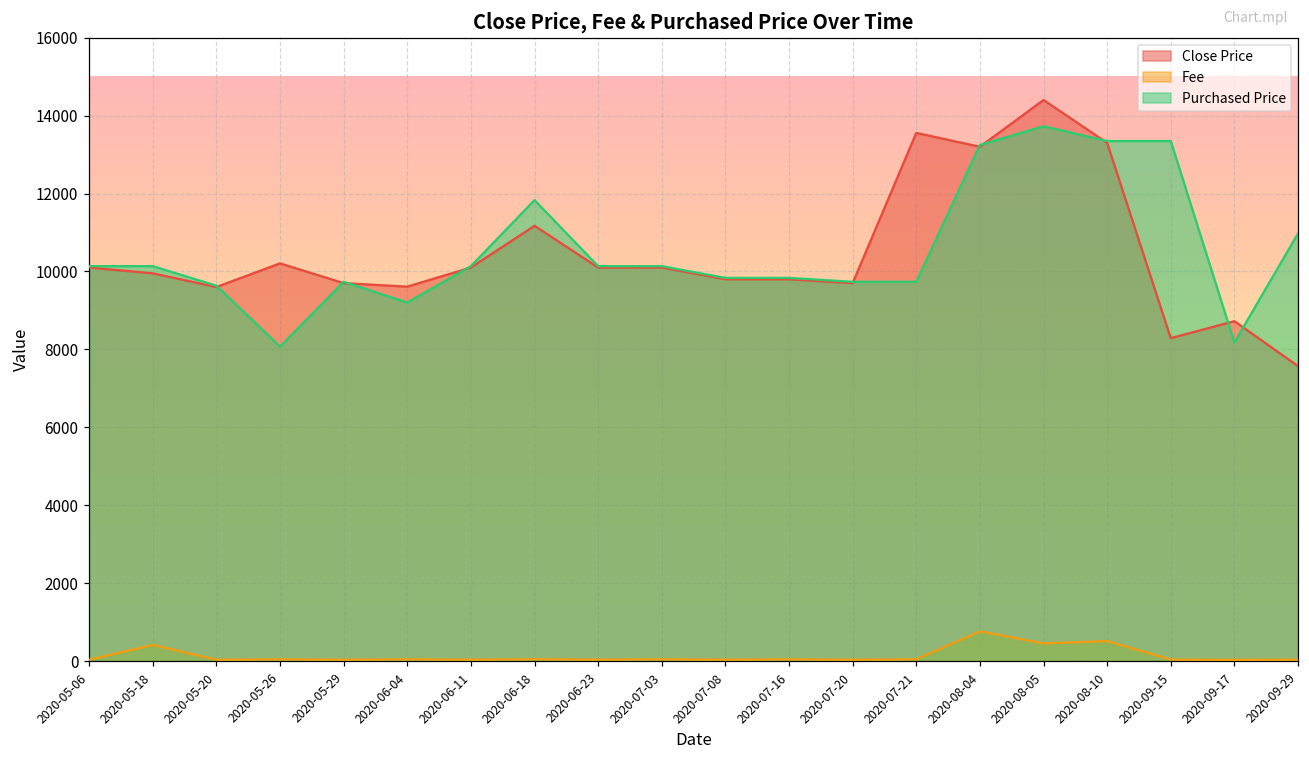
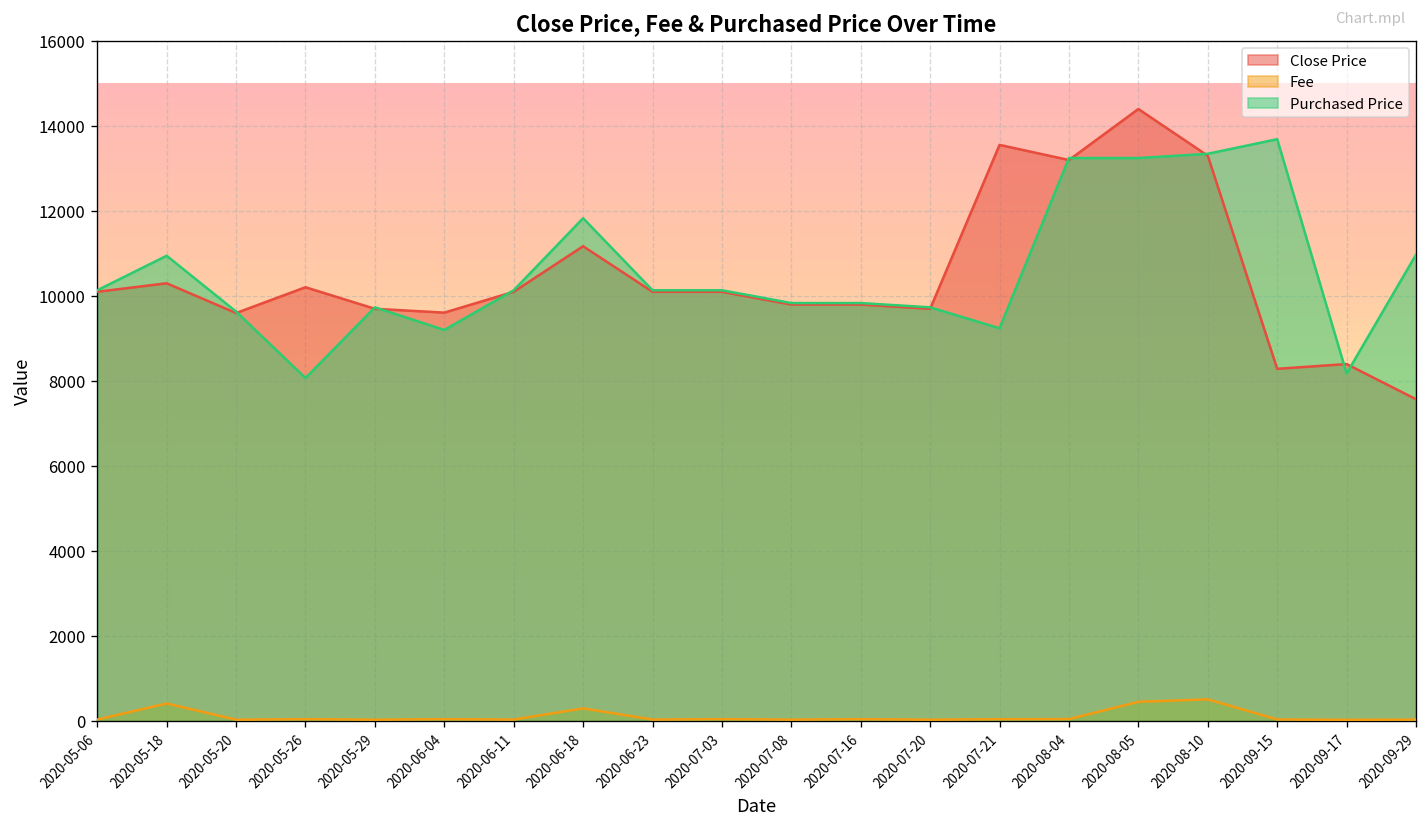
Close Price, 2020-05-18: 10000 -> 10300
Purchased Price, 2020-05-18: 10100 -> 10900
Fee, 2020-06-18: 0 -> 300
Purchased Price, 2020-07-21: 9700 -> 9200
Fee, 2020-08-04: 800 -> 0
Purchased Price, 2020-08-05: 13700 -> 13200
Purchased Price, 2020-09-15: 13300 -> 13700
Close Price, 2020-09-17: 8700 -> 8400
